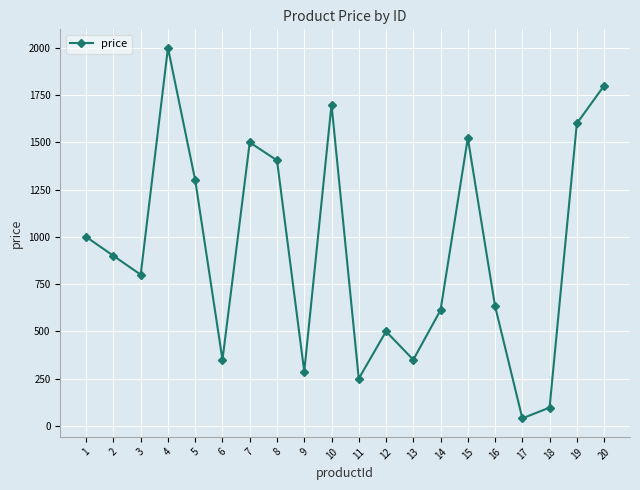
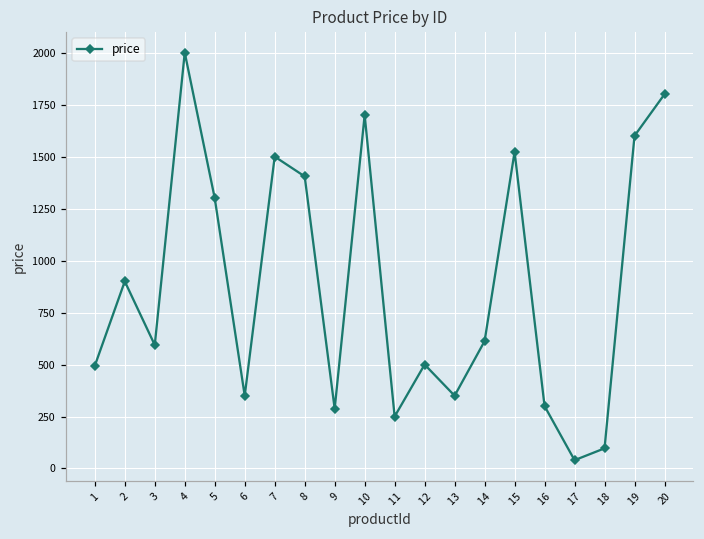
1: 1000 -> 490
3: 800 -> 590
16: 630 -> 300
